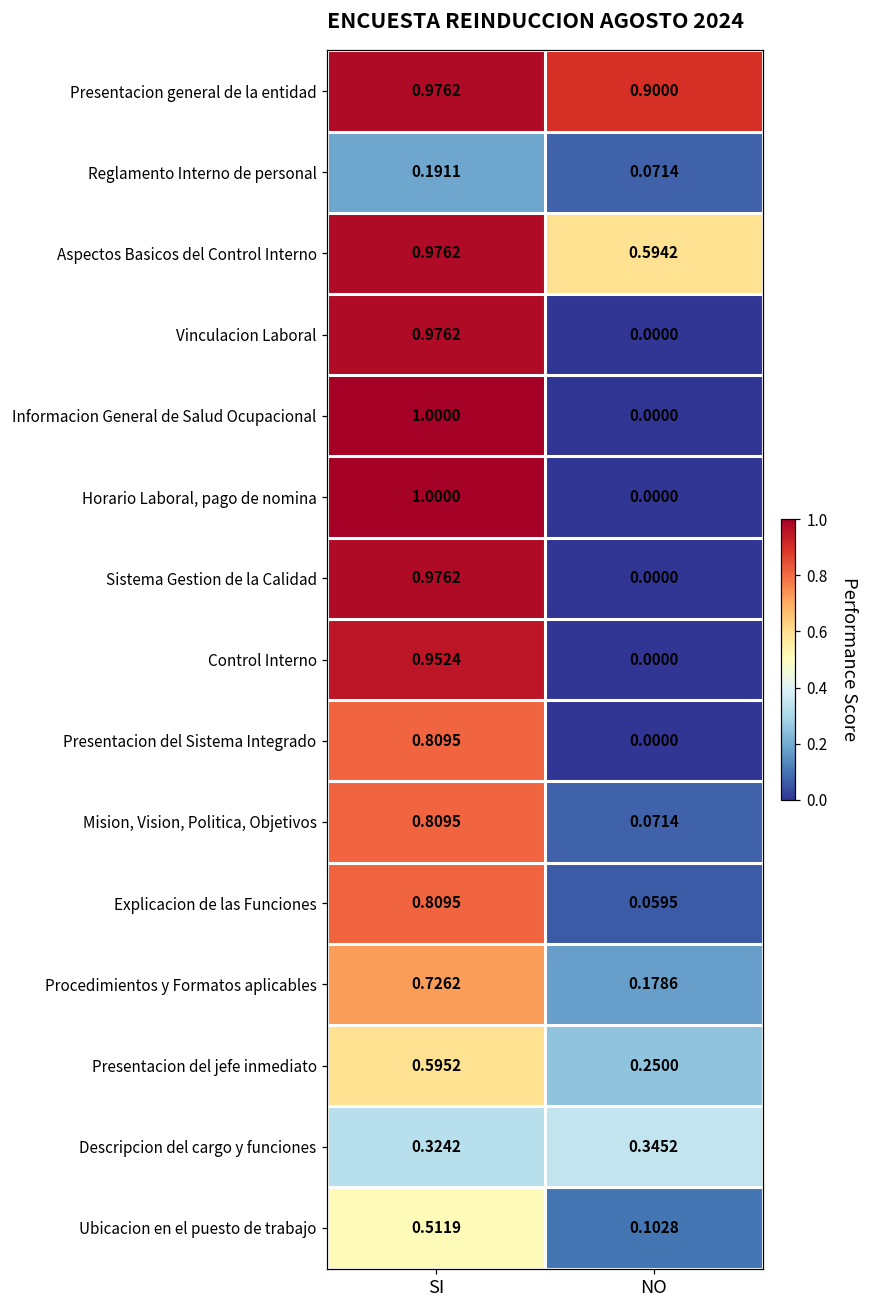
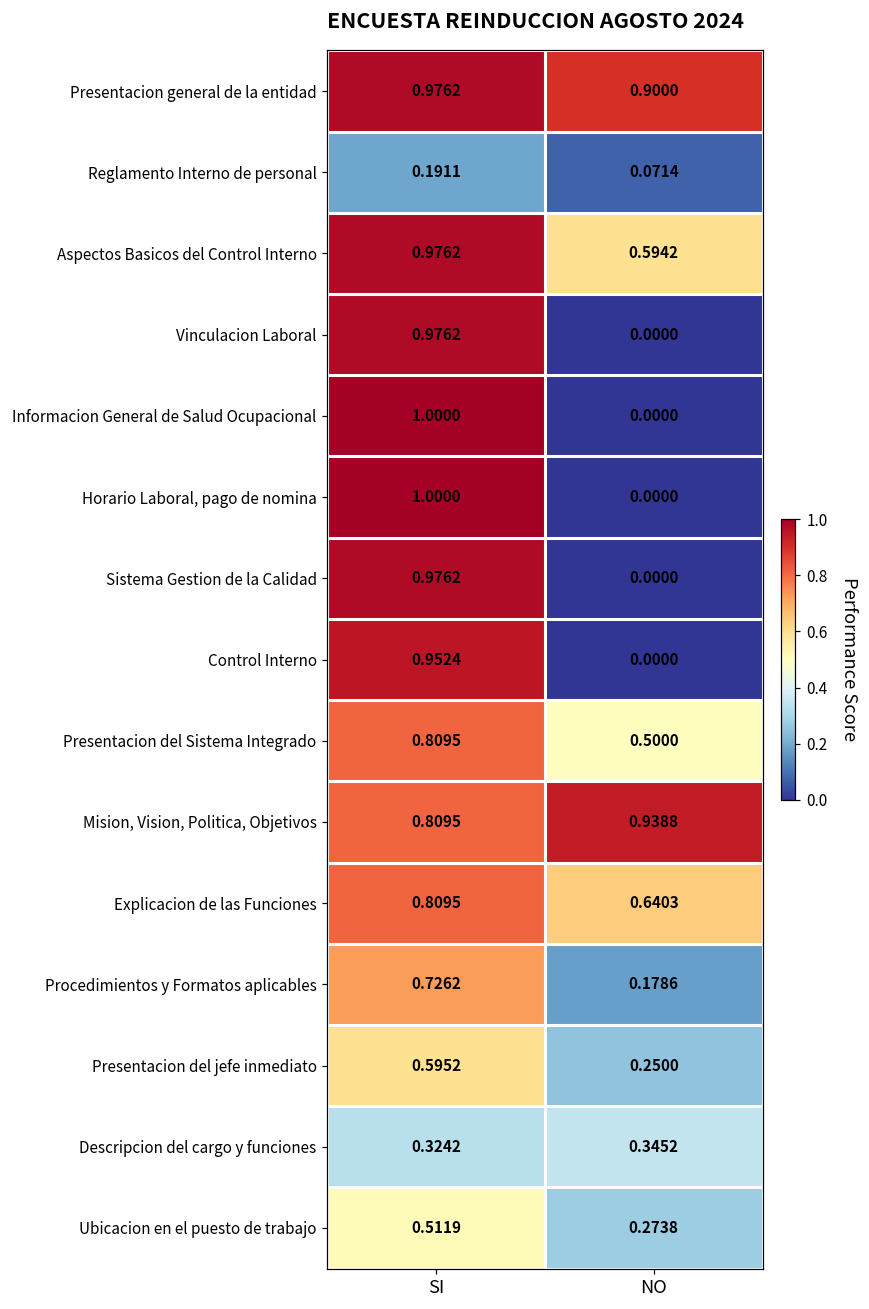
Presentacion del Sistema Integrado, NO: 0.0000 -> 0.5000
Mision, Vision, Politica, Objetivos, NO: 0.0714 -> 0.9388
Explicacion de las Funciones, NO: 0.0595 -> 0.6403
Ubicacion en el puesto de trabajo, NO: 0.1028 -> 0.2738
